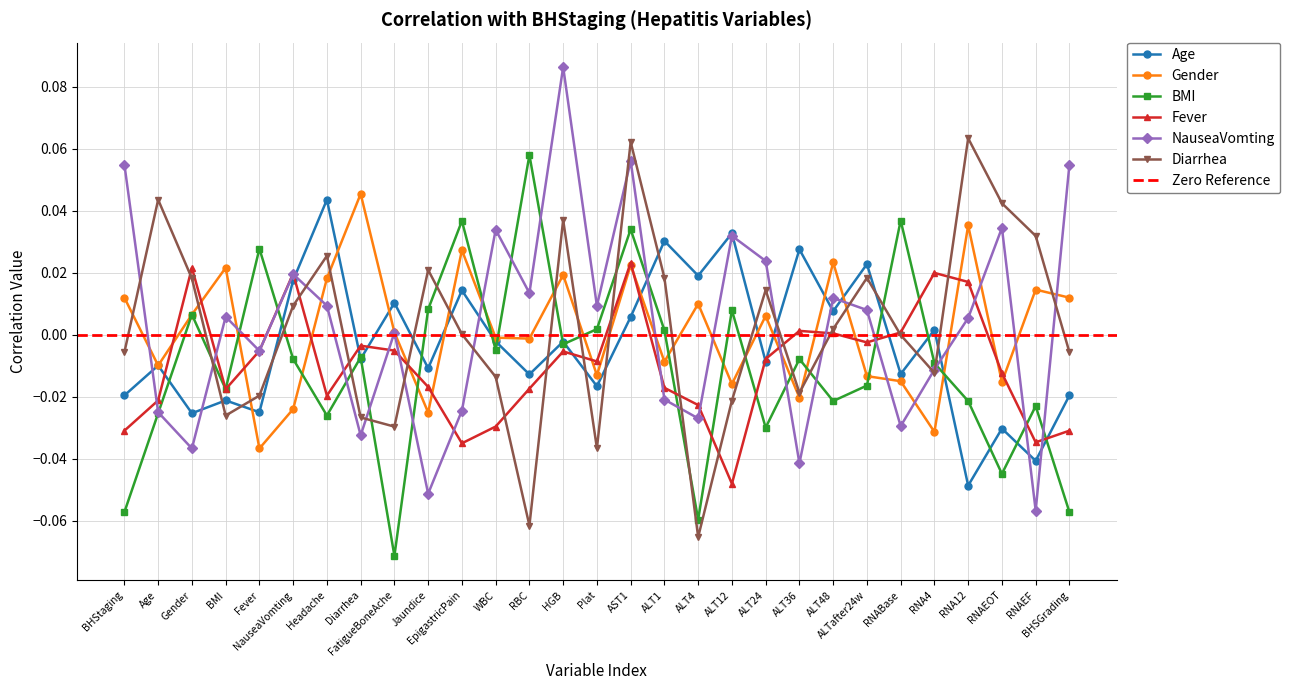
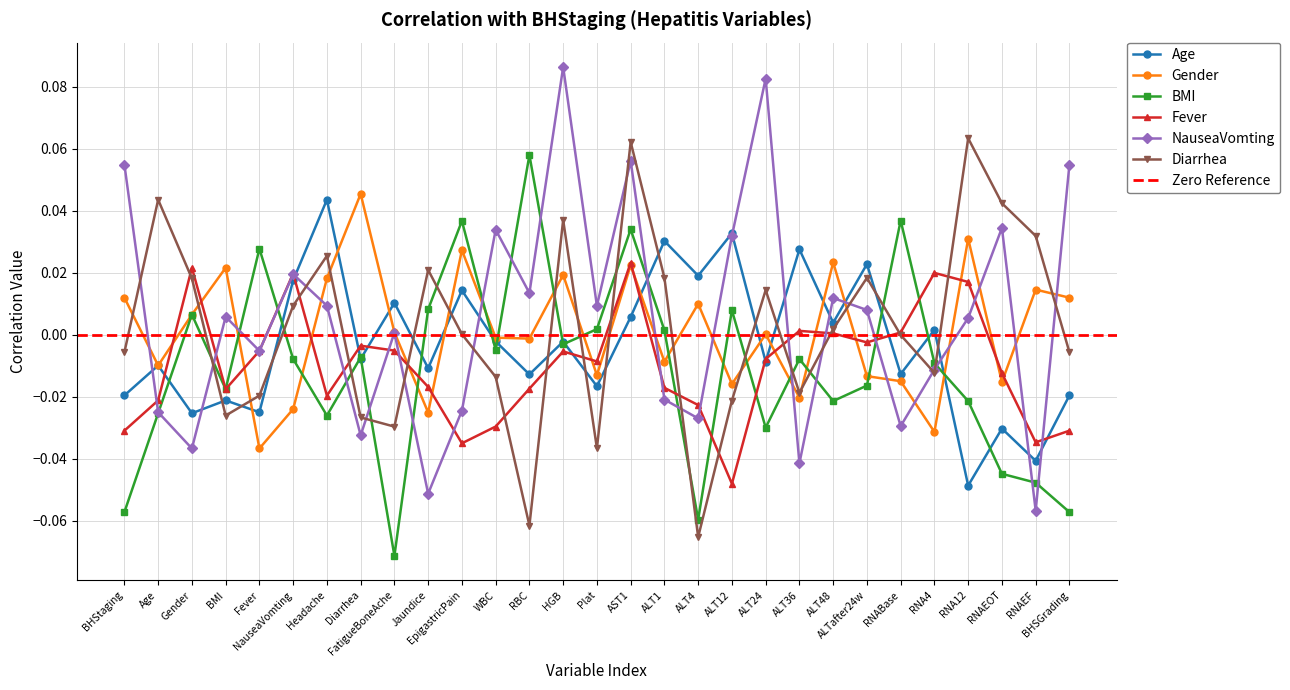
Gender, ALT24: 0.006 -> 0.000
NauseaVomting, ALT24: 0.024 -> 0.083
Age, ALT48: 0.008 -> 0.004
Gender, RNA12: 0.035 -> 0.031
BMI, RNAEF: -0.023 -> -0.048
